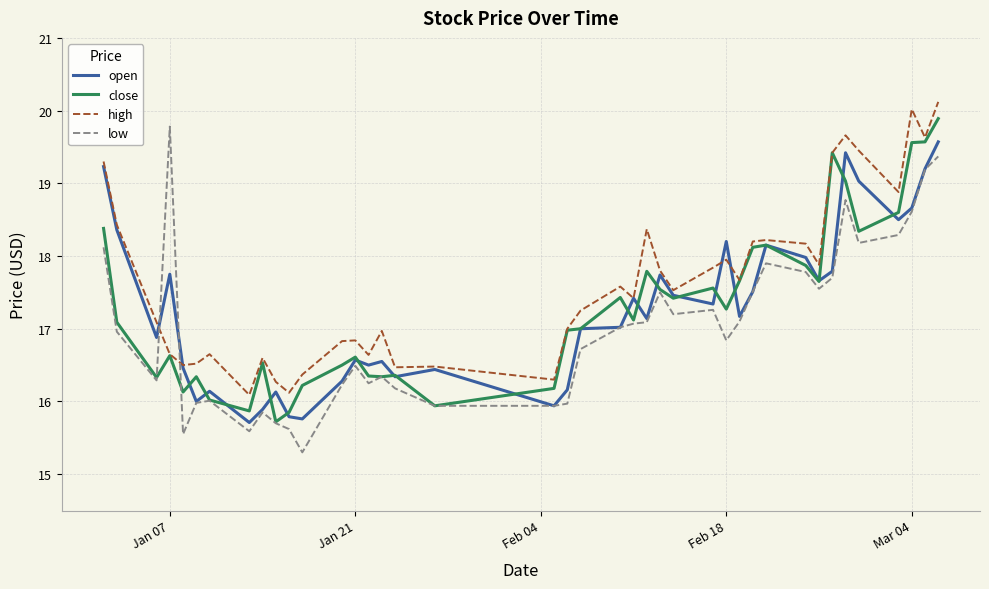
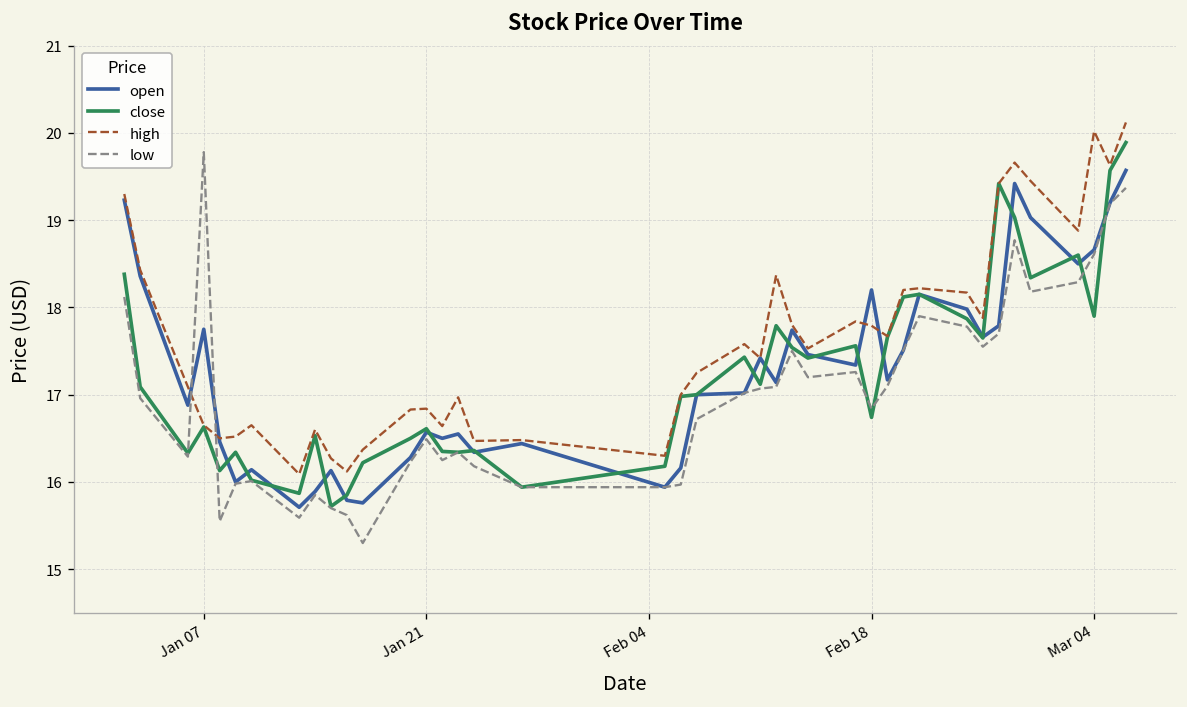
close, Feb 18: 17.3 -> 16.7
high, Feb 18: 18.0 -> 17.8
close, Mar 04: 19.6 -> 17.9
